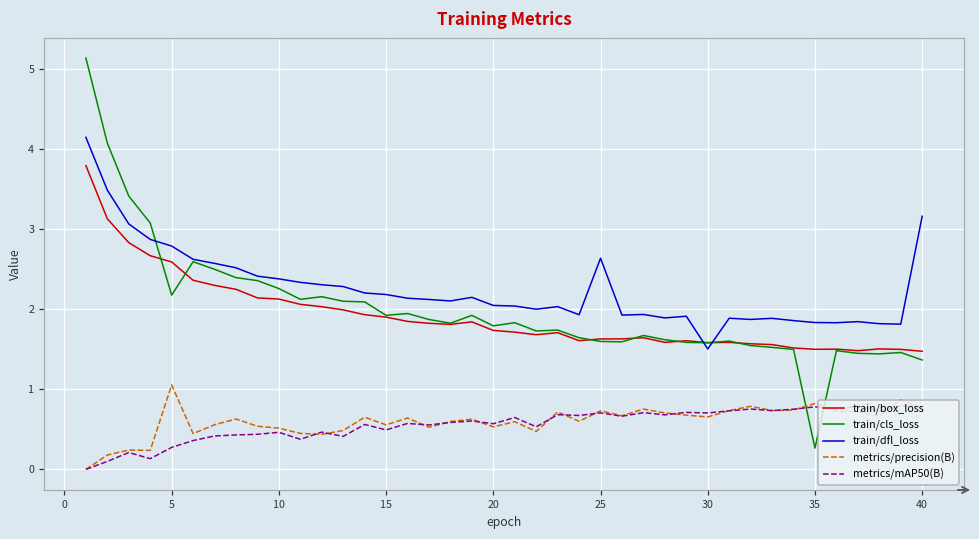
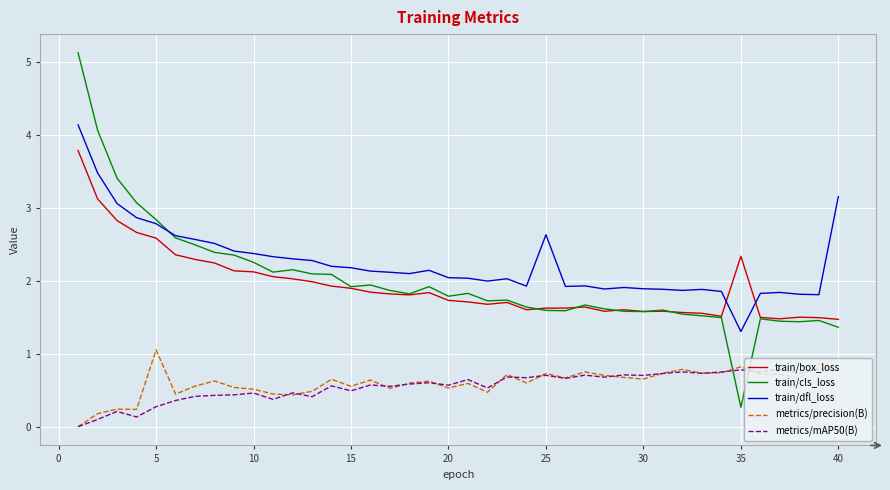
train/cls_loss, 5: 2.2 -> 2.8
train/dfl_loss, 30: 1.5 -> 1.9
train/box_loss, 35: 1.5 -> 2.3
train/dfl_loss, 35: 1.8 -> 1.3
